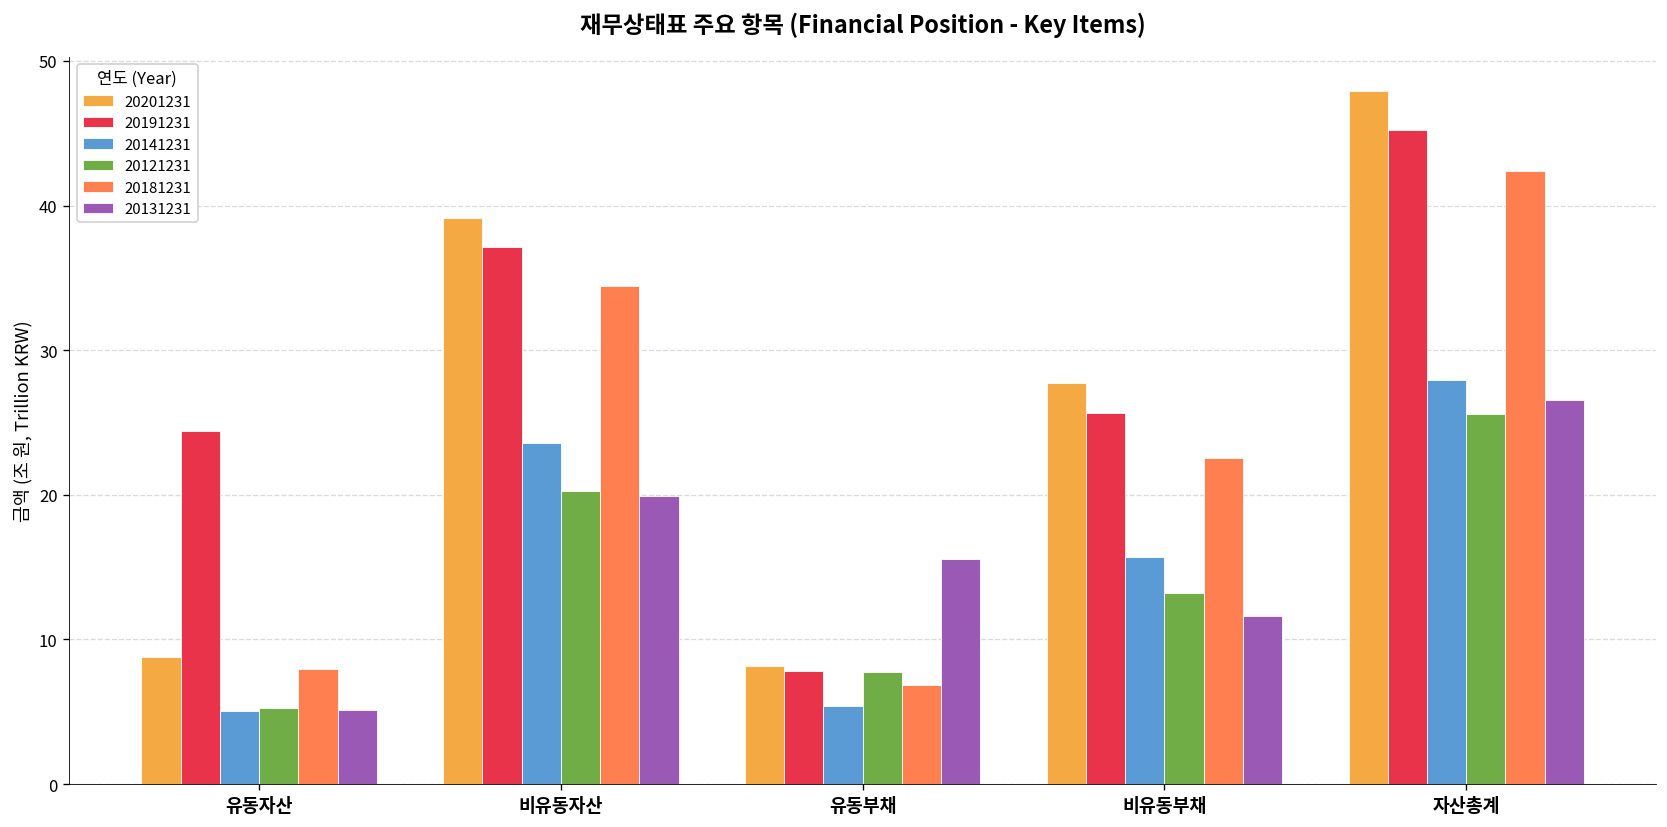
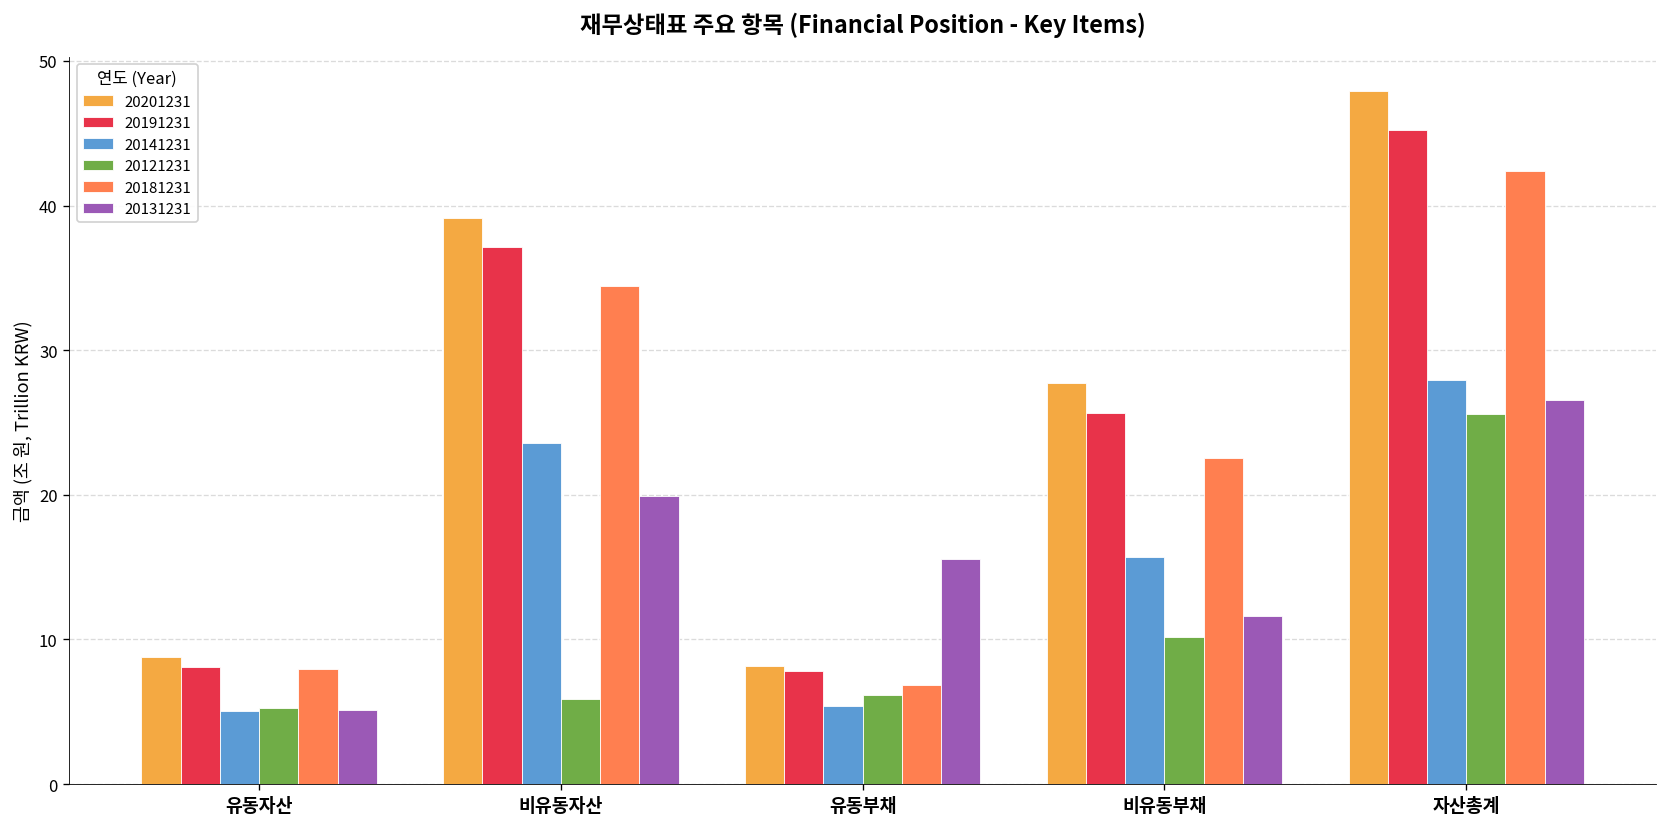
20191231, 유동자산: 24.4 -> 8.1
20121231, 비유동자산: 20.3 -> 5.9
20121231, 유동부채: 7.8 -> 6.2
20121231, 비유동부채: 13.2 -> 10.2
